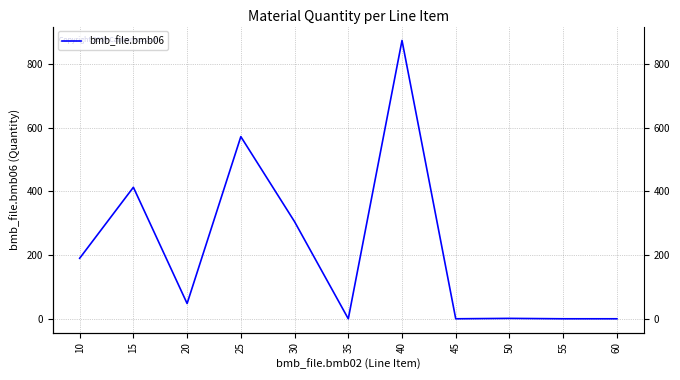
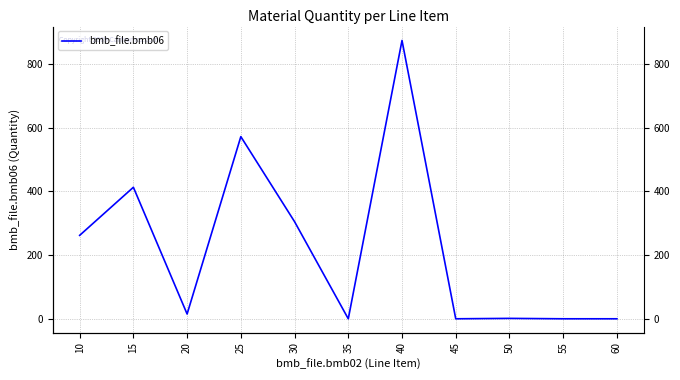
10: 190 -> 260
20: 50 -> 20
